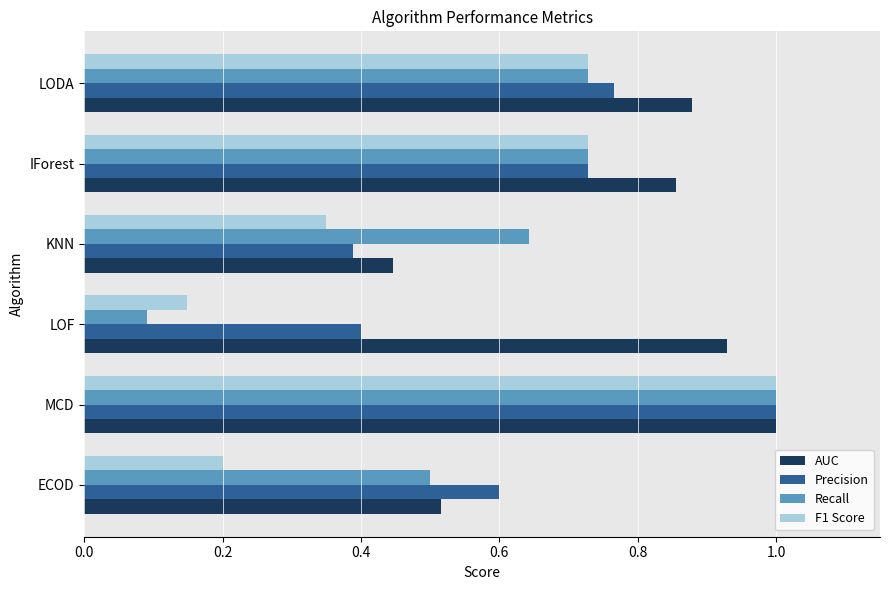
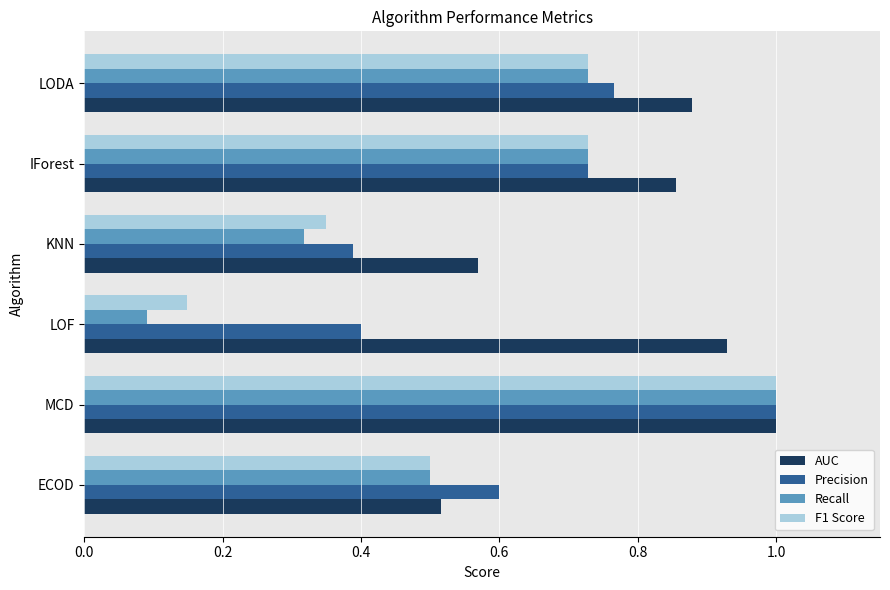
Recall, KNN: 0.64 -> 0.32
AUC, KNN: 0.45 -> 0.57
F1 Score, ECOD: 0.2 -> 0.5
